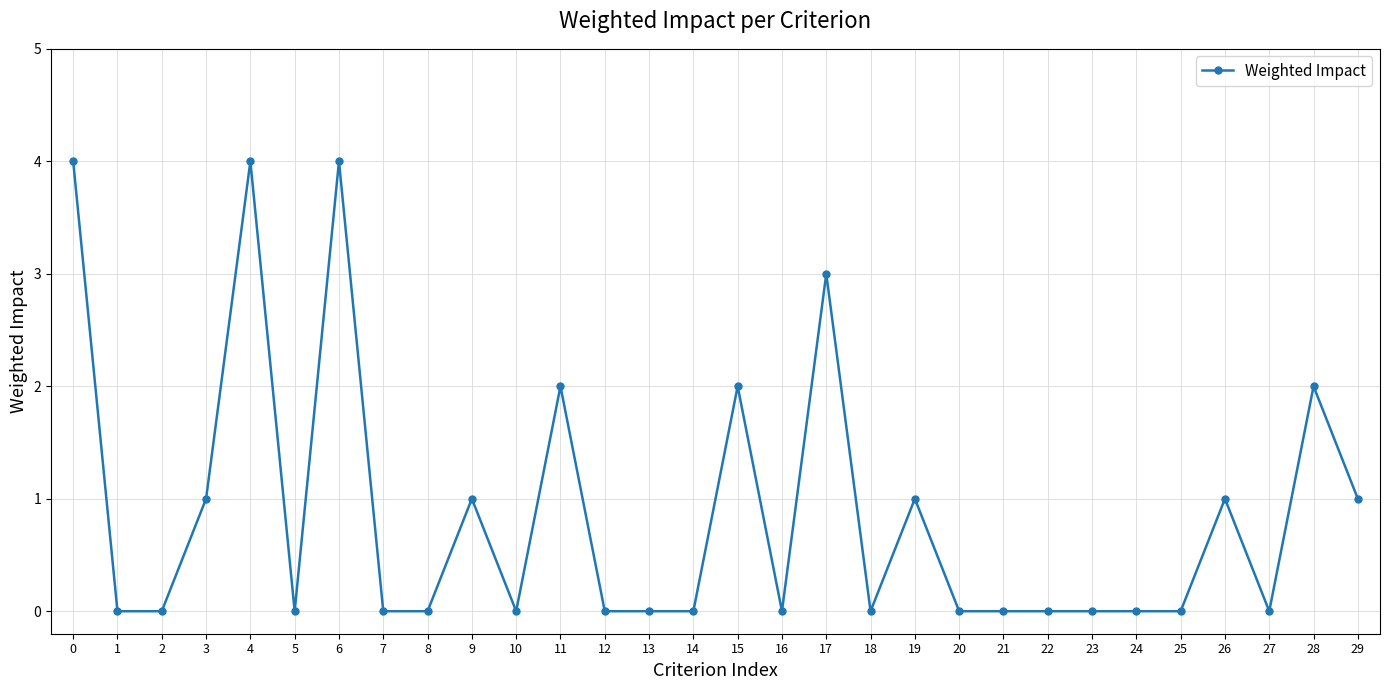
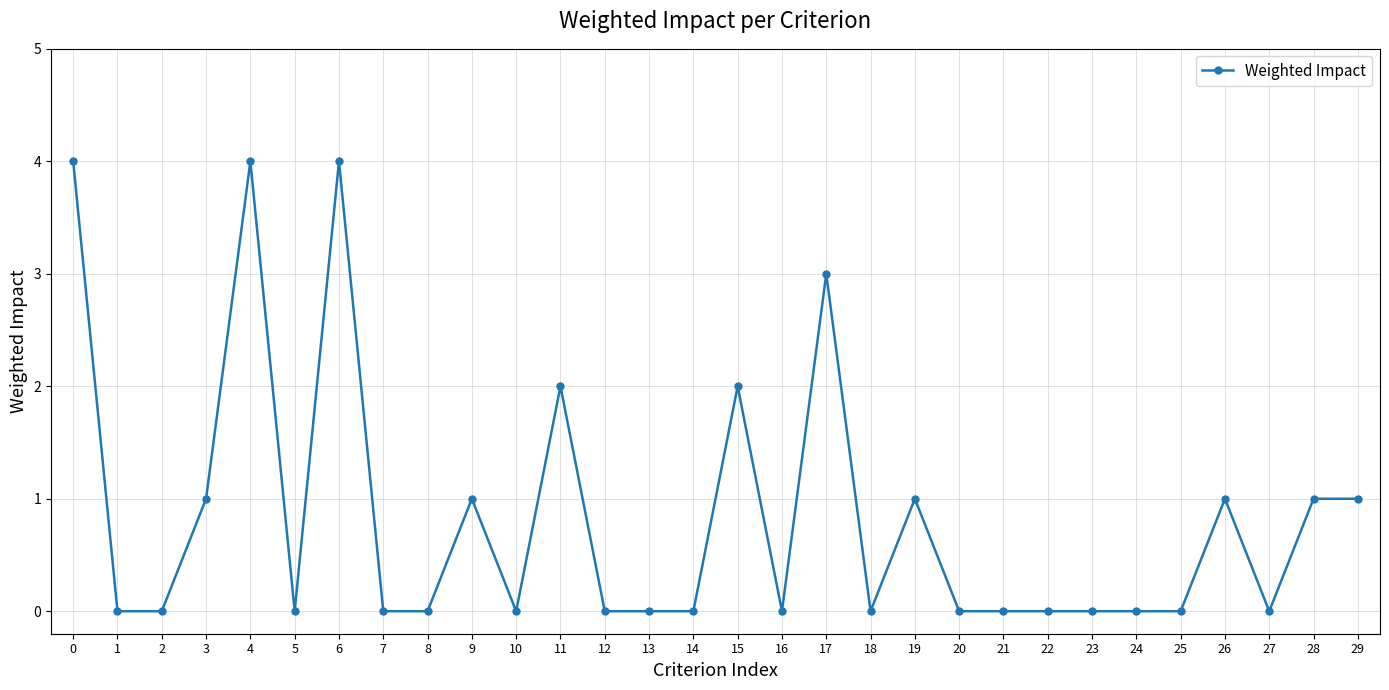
28: 2 -> 1
